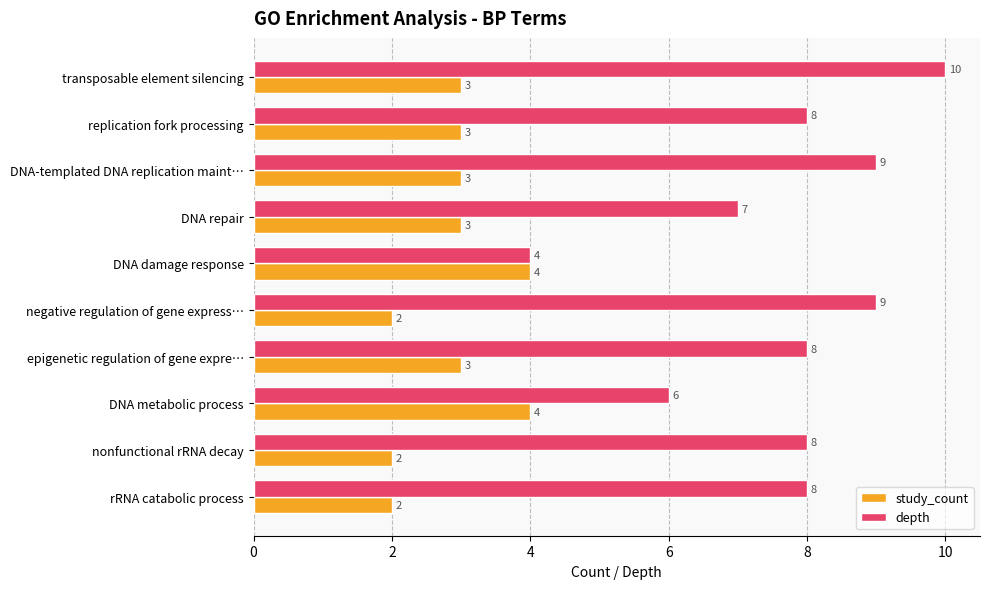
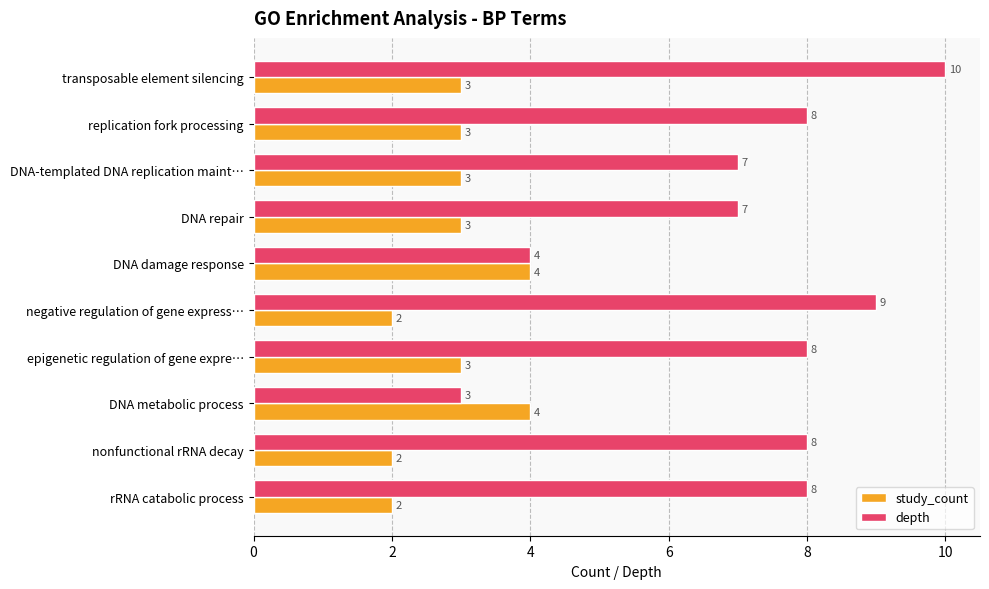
depth, DNA-templated DNA replication maint…: 9 -> 7
depth, DNA metabolic process: 6 -> 3
